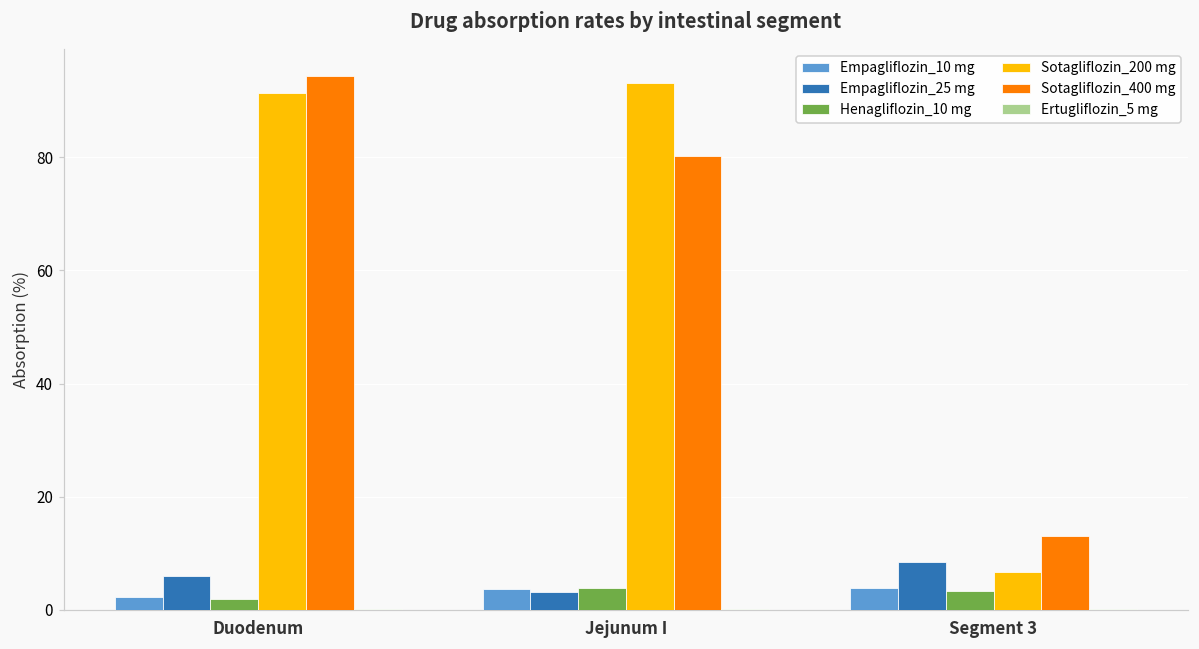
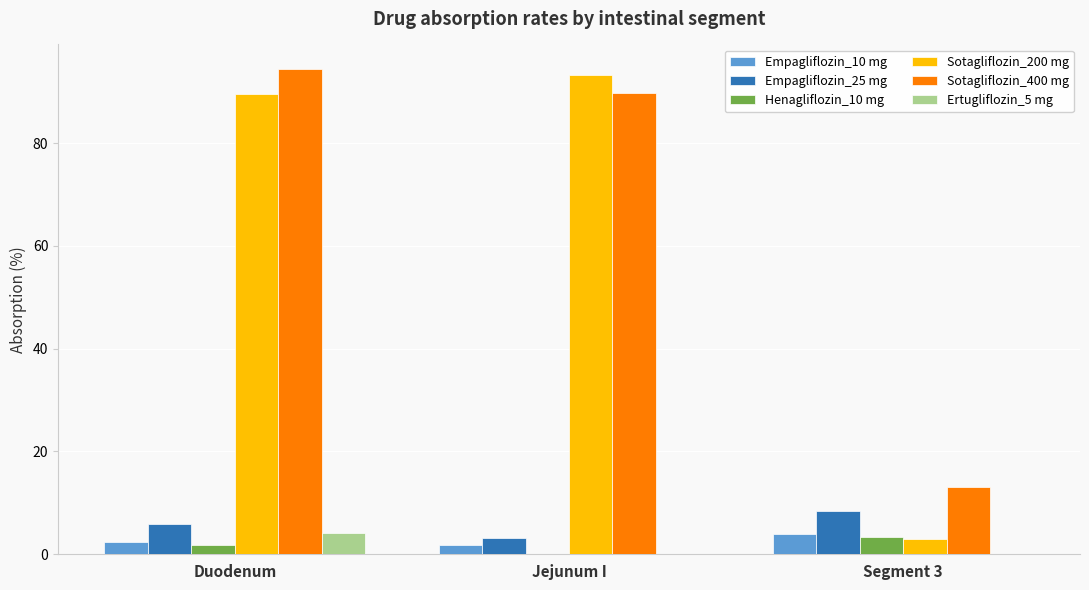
Sotagliflozin_200 mg, Duodenum: 91 -> 90
Ertugliflozin_5 mg, Duodenum: 0 -> 4
Empagliflozin_10 mg, Jejunum I: 4 -> 2
Henagliflozin_10 mg, Jejunum I: 4 -> 0
Sotagliflozin_400 mg, Jejunum I: 80 -> 90
Sotagliflozin_200 mg, Segment 3: 7 -> 3
